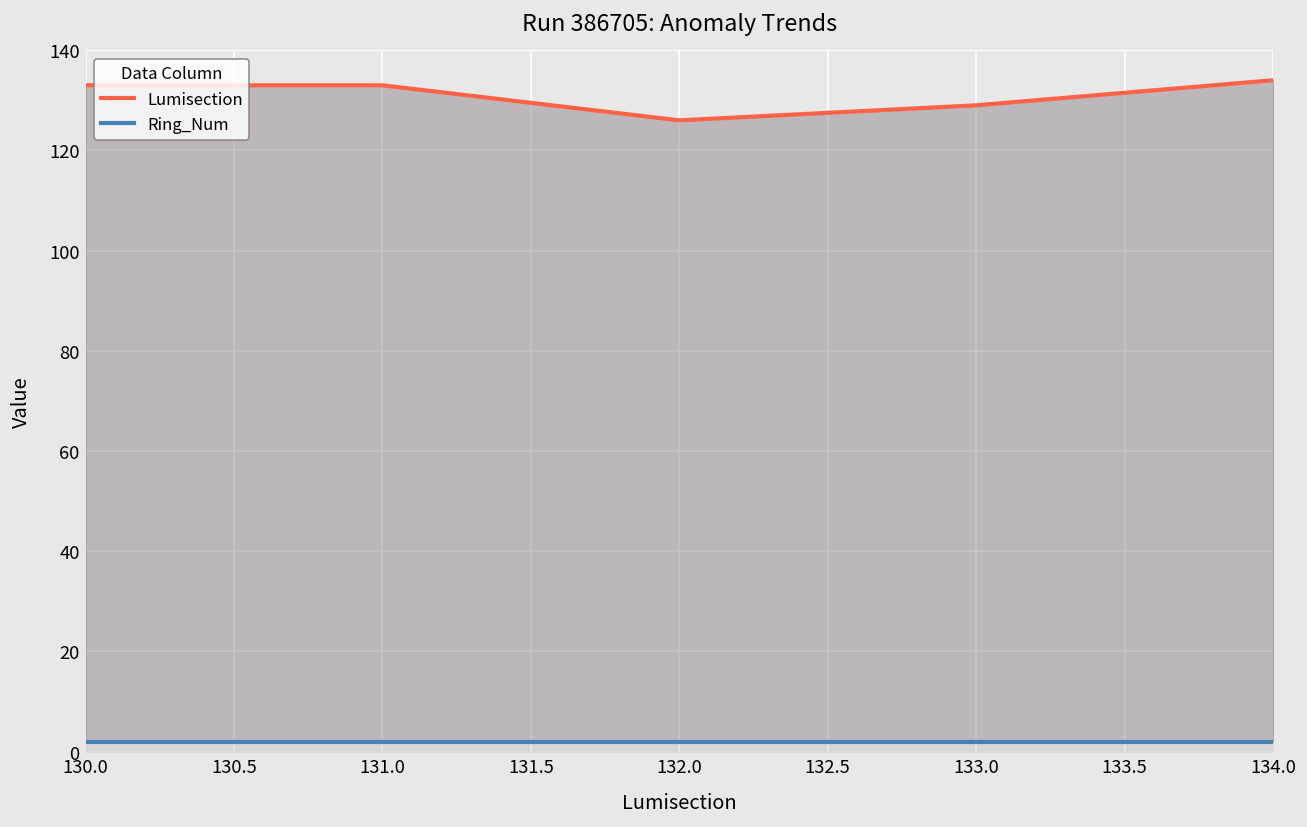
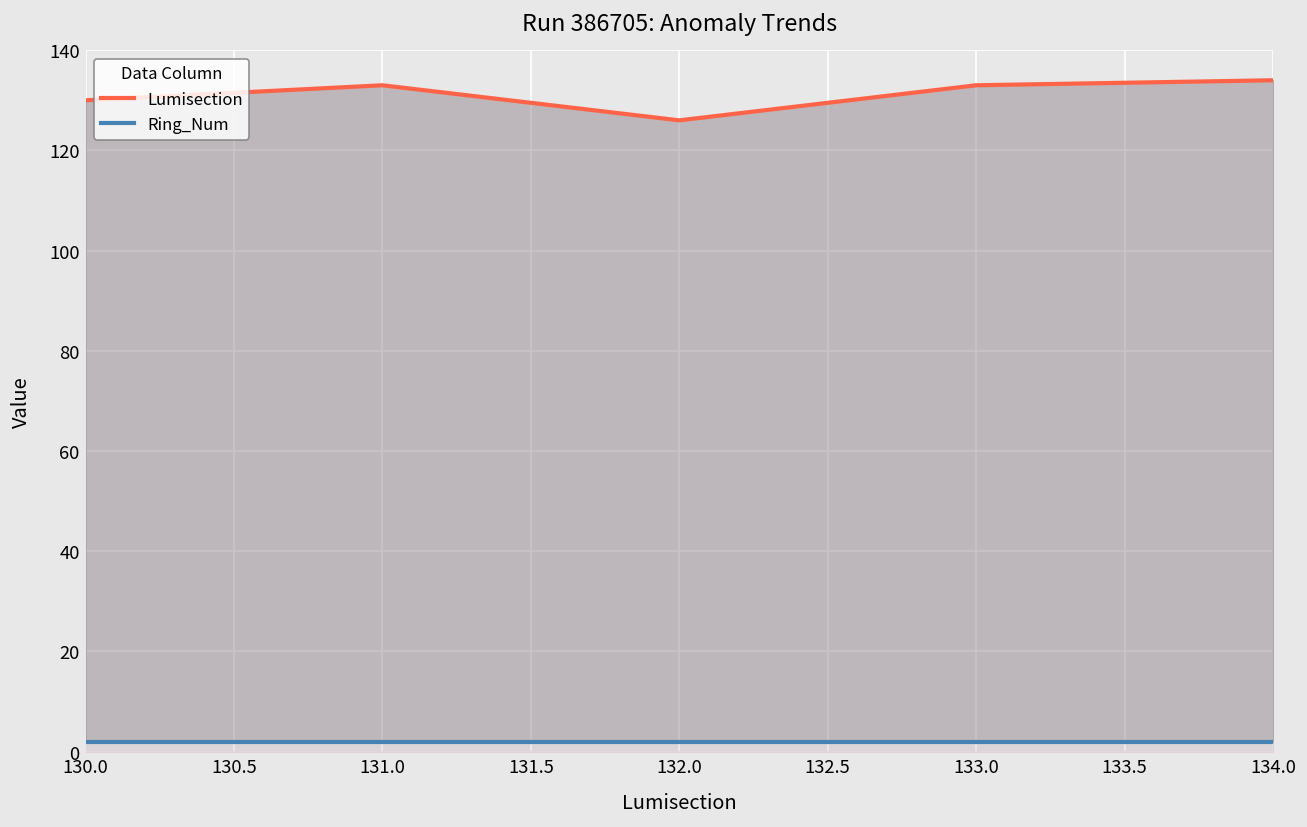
Lumisection, 130.0: 133 -> 130
Lumisection, 133.0: 129 -> 133
